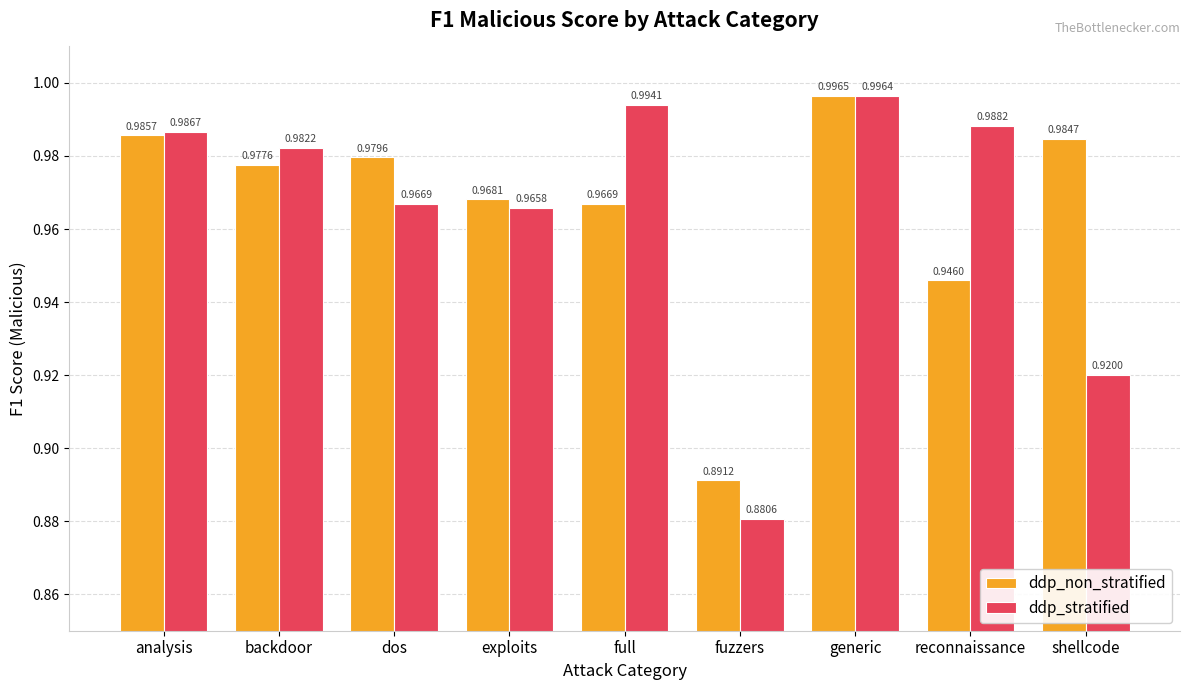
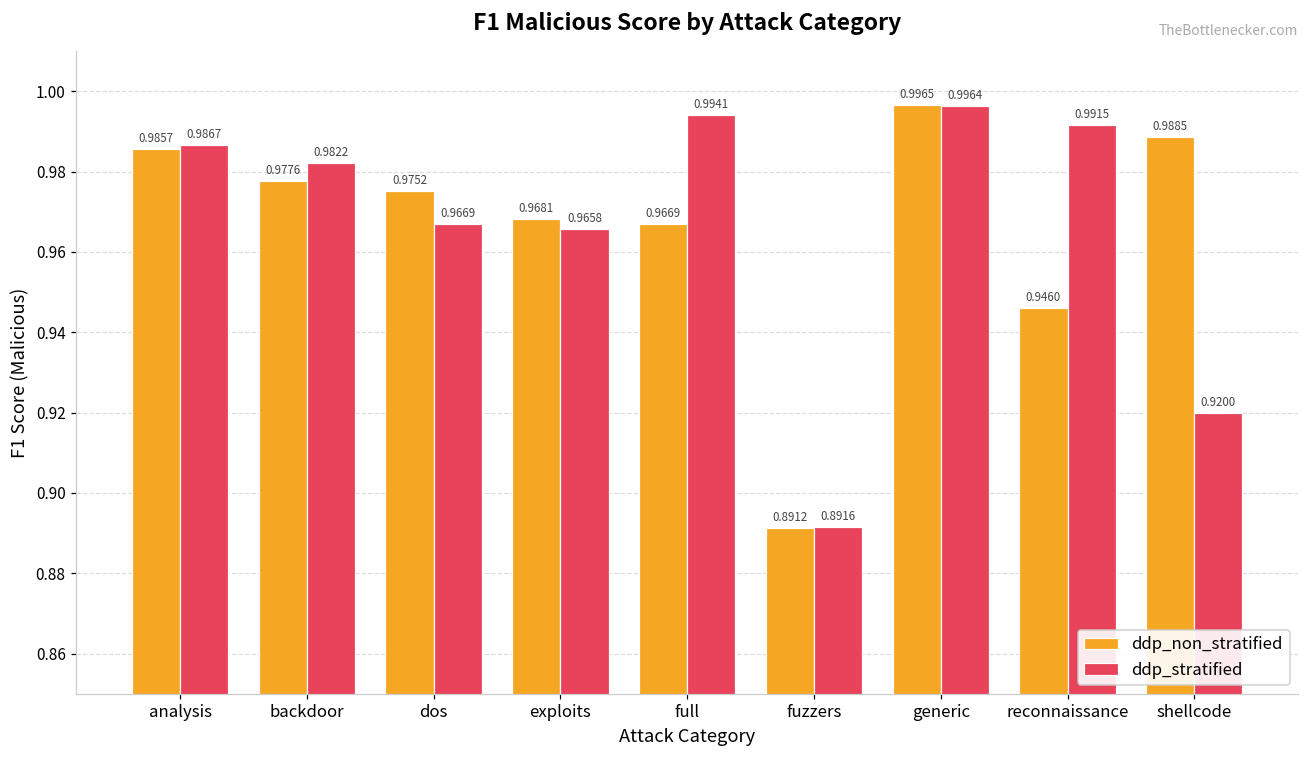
ddp_non_stratified, dos: 0.9796 -> 0.9752
ddp_stratified, fuzzers: 0.8806 -> 0.8916
ddp_stratified, reconnaissance: 0.9882 -> 0.9915
ddp_non_stratified, shellcode: 0.9847 -> 0.9885
